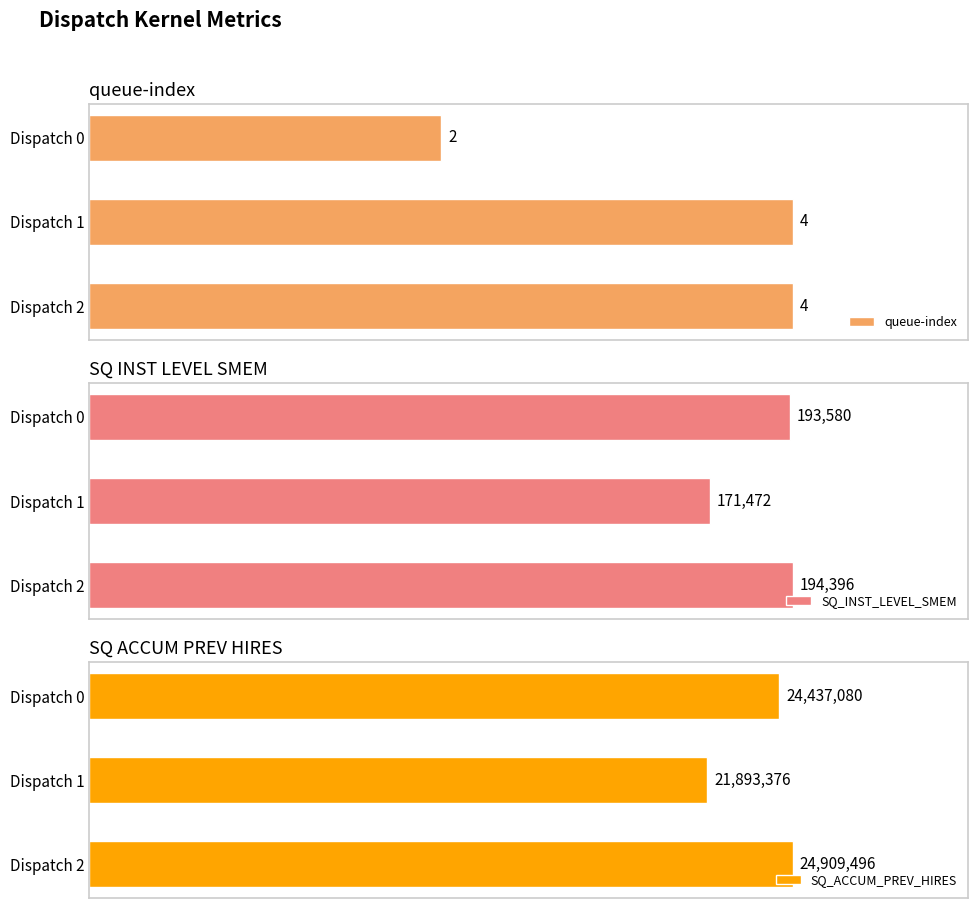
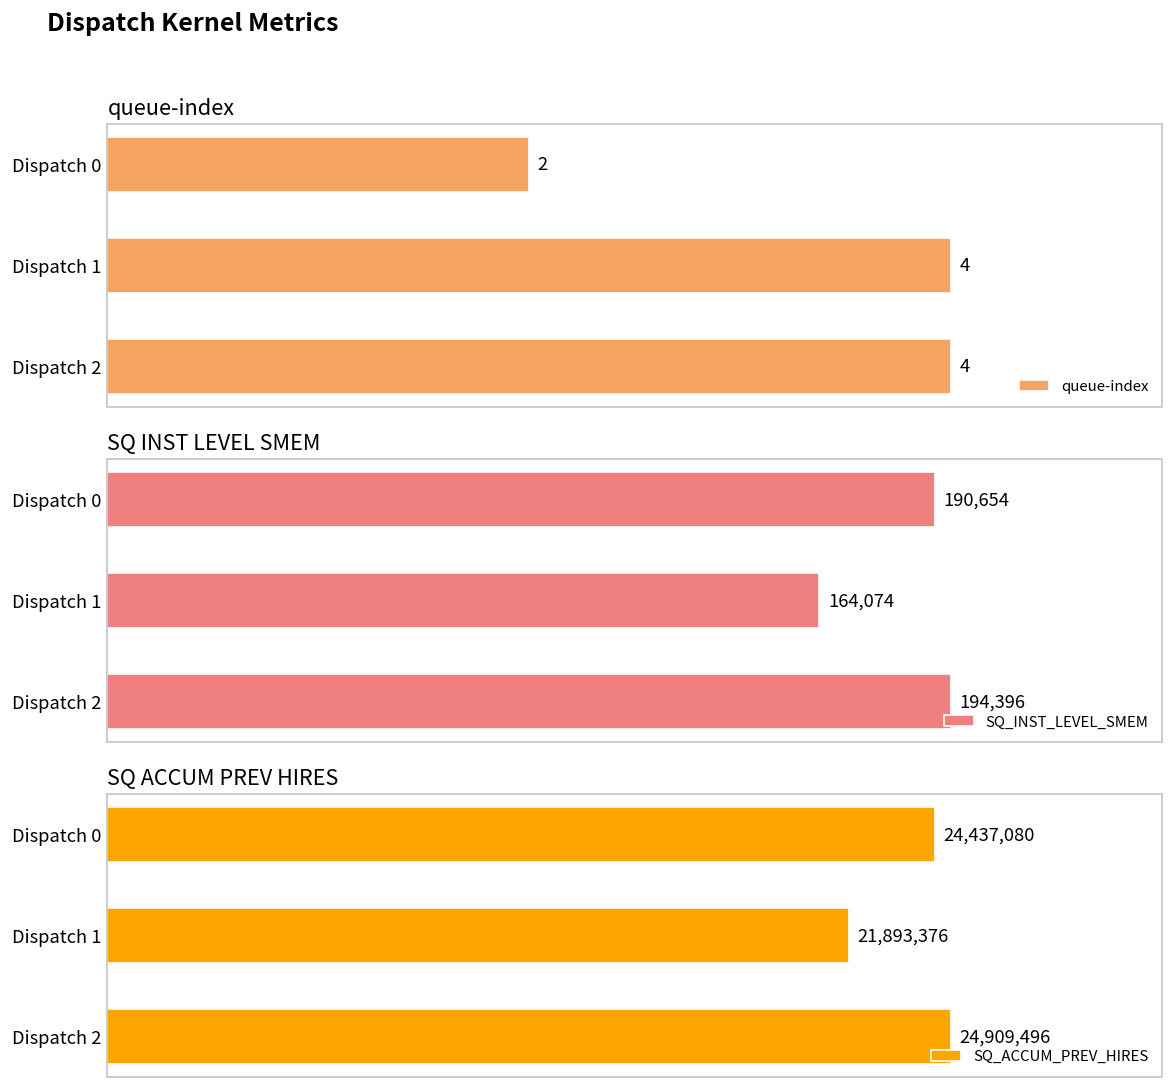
SQ INST LEVEL SMEM, Dispatch 0: 193,580 -> 190,654
SQ INST LEVEL SMEM, Dispatch 1: 171,472 -> 164,074
